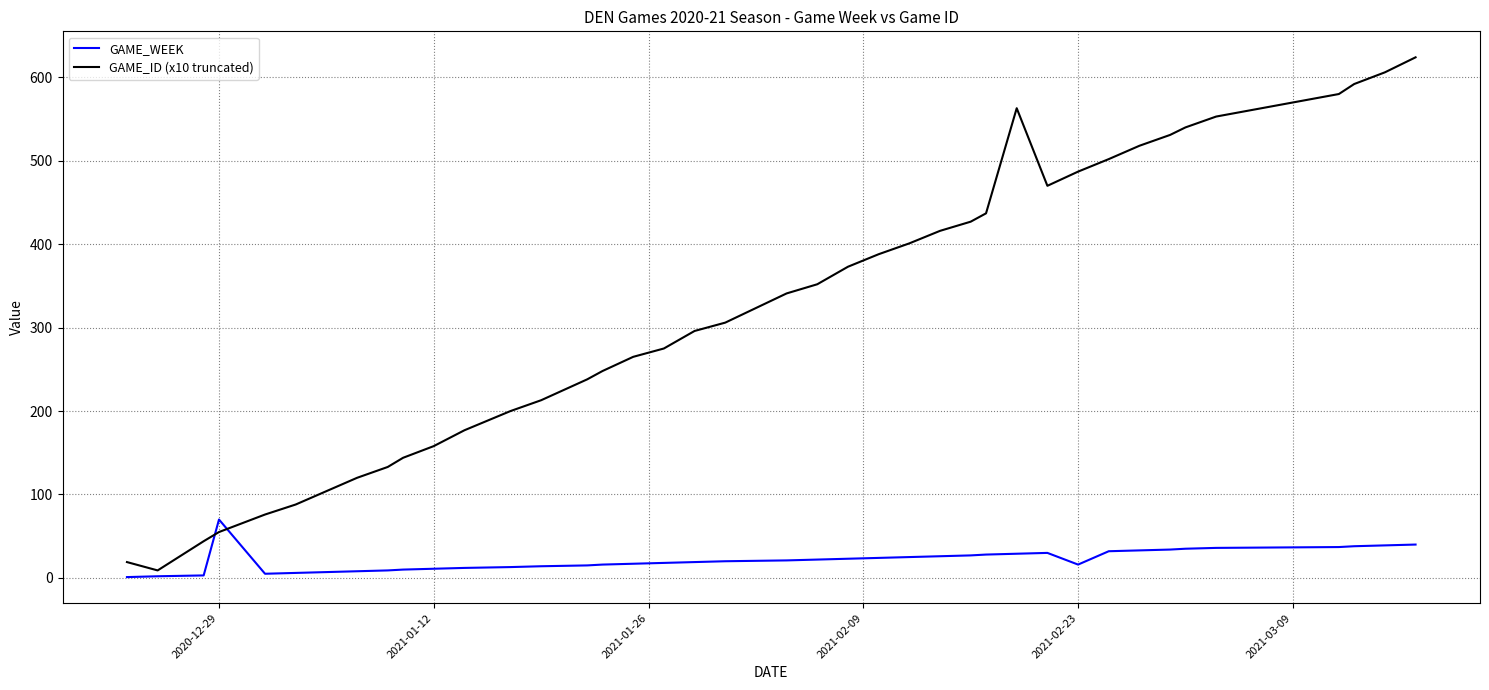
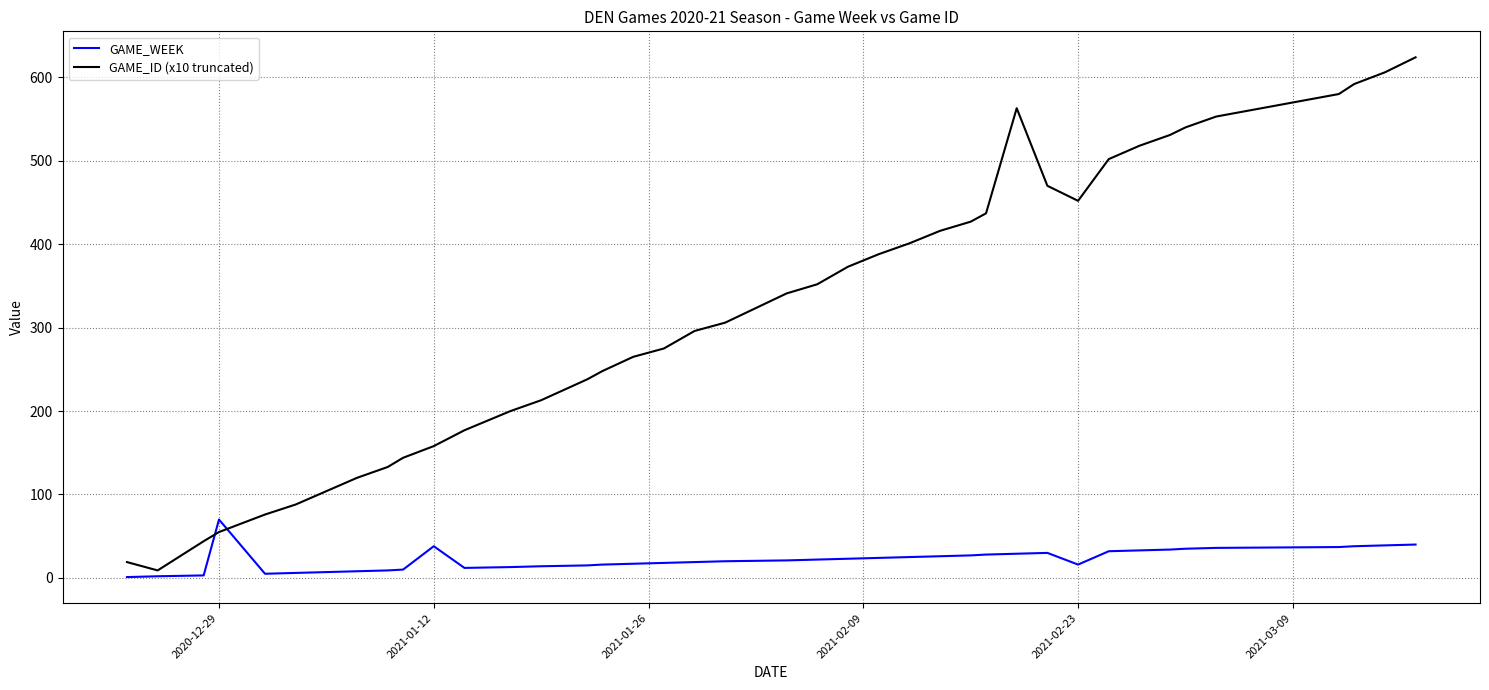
GAME_WEEK, 2021-01-12: 10 -> 40
GAME_ID (x10 truncated), 2021-02-23: 490 -> 450
